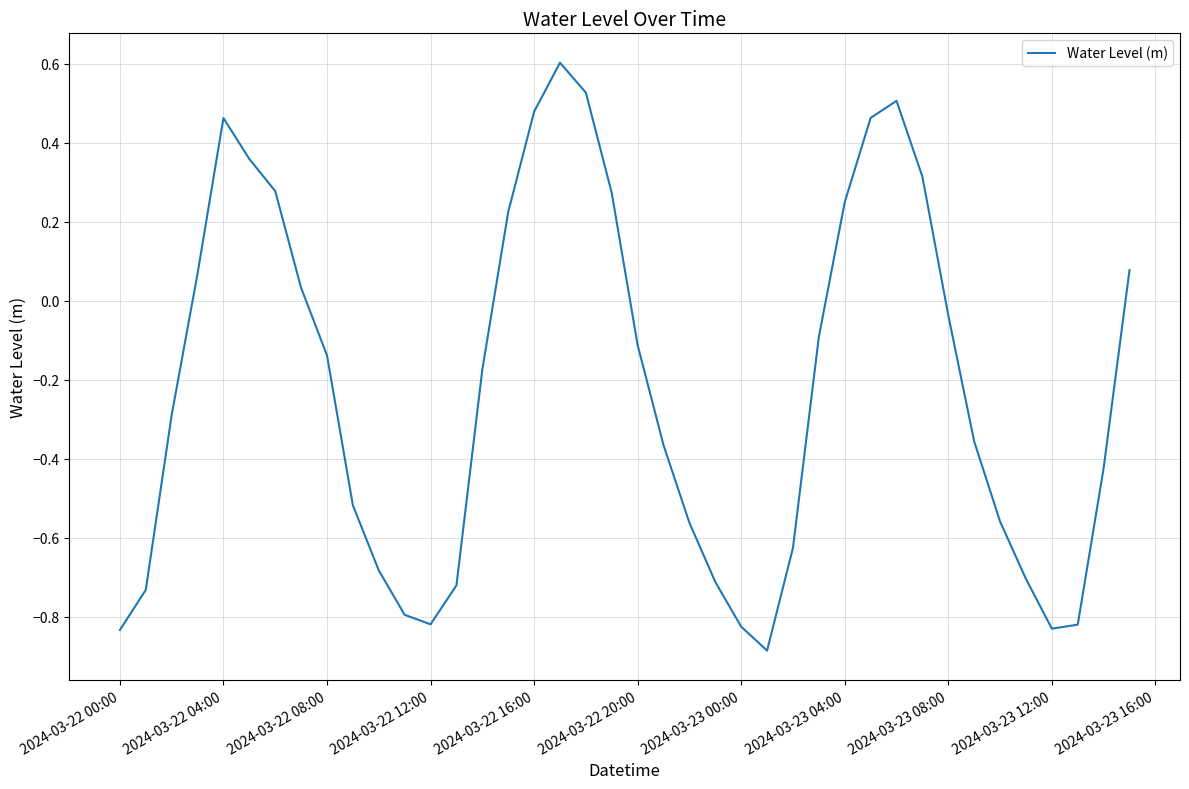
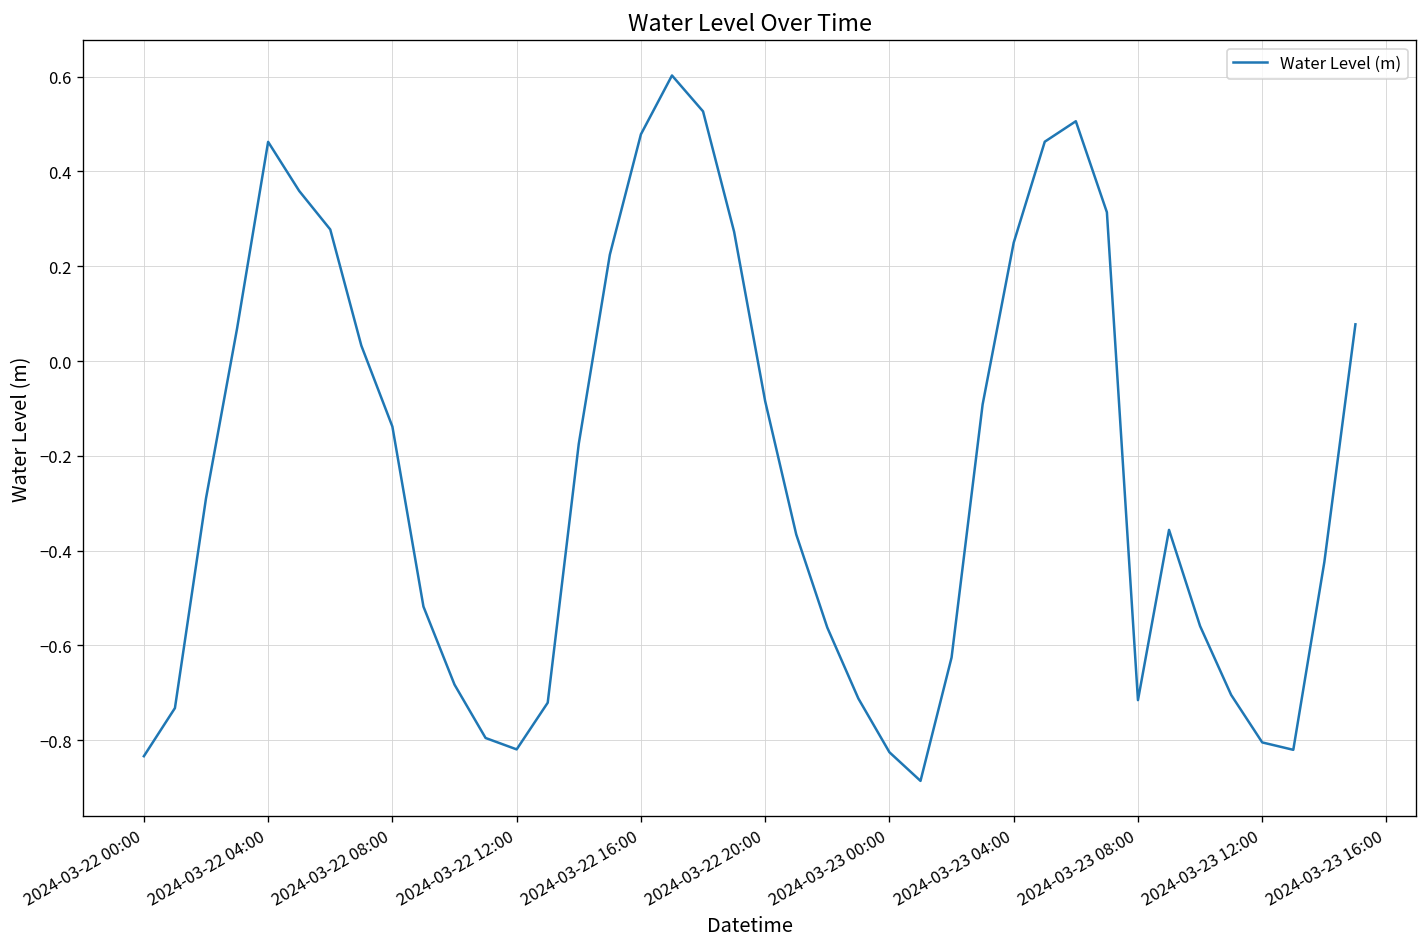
2024-03-22 20:00: -0.11 -> -0.08
2024-03-23 08:00: -0.04 -> -0.72
2024-03-23 12:00: -0.83 -> -0.80
